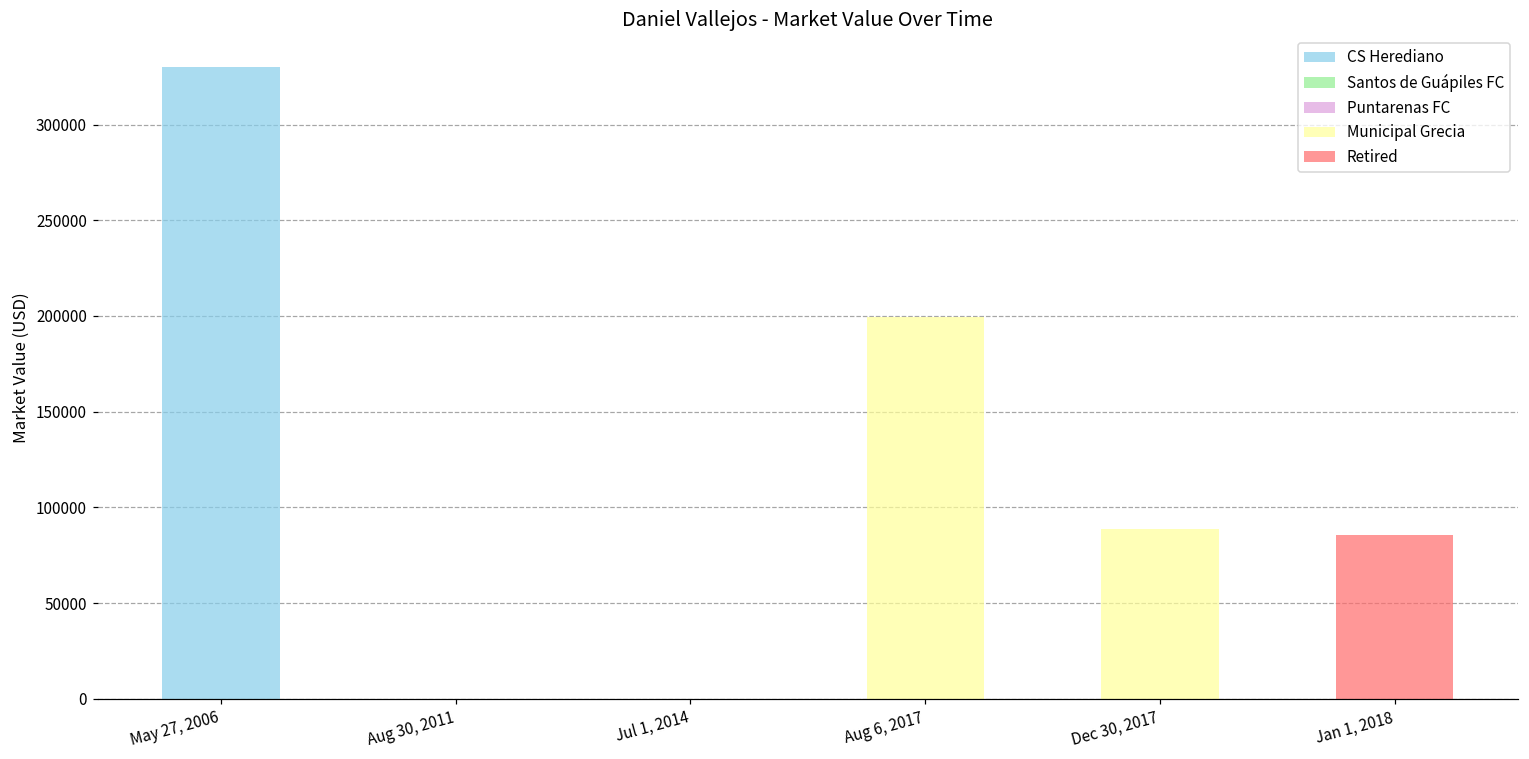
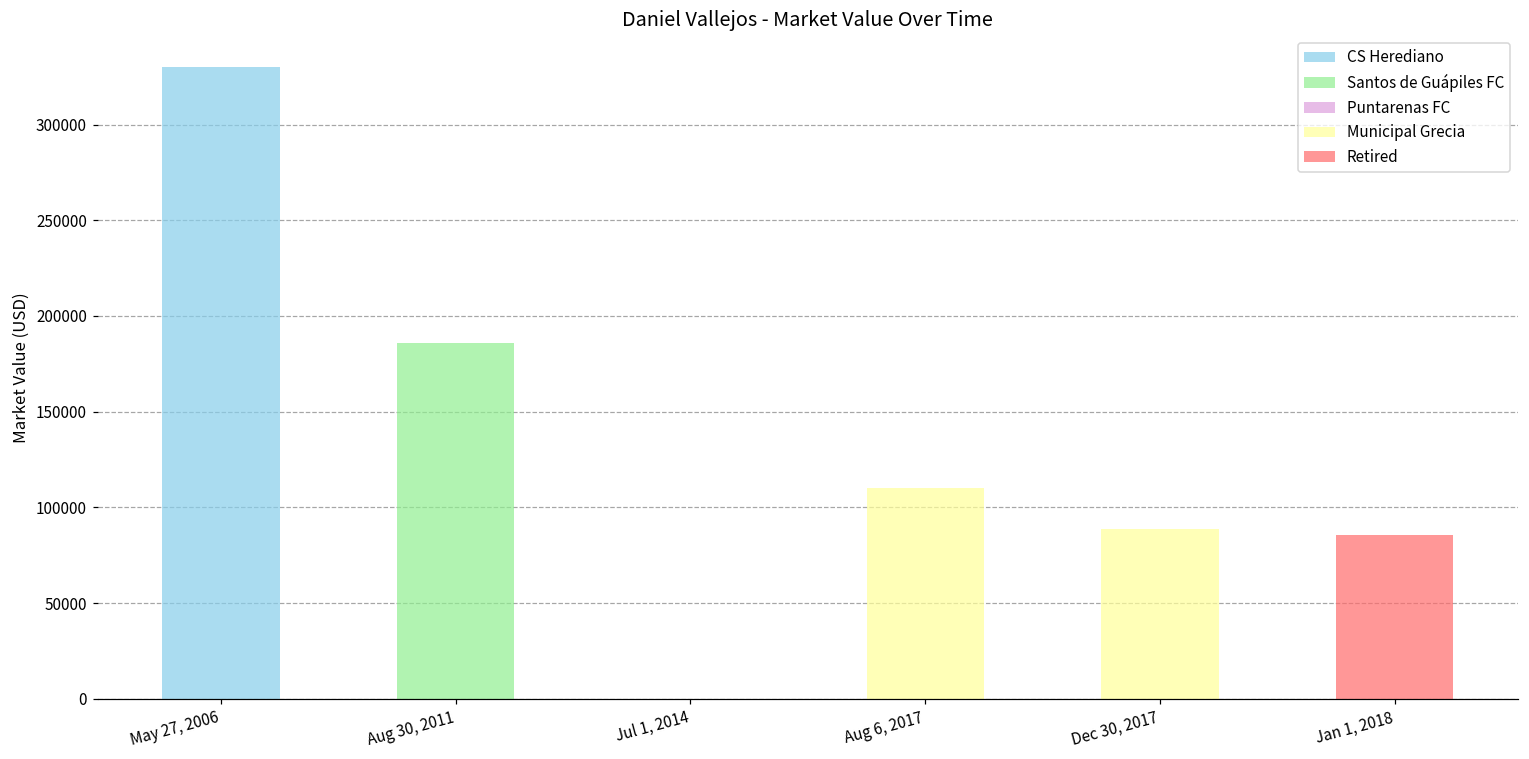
Aug 30, 2011: 0 -> 186000
Aug 6, 2017: 199000 -> 110000
